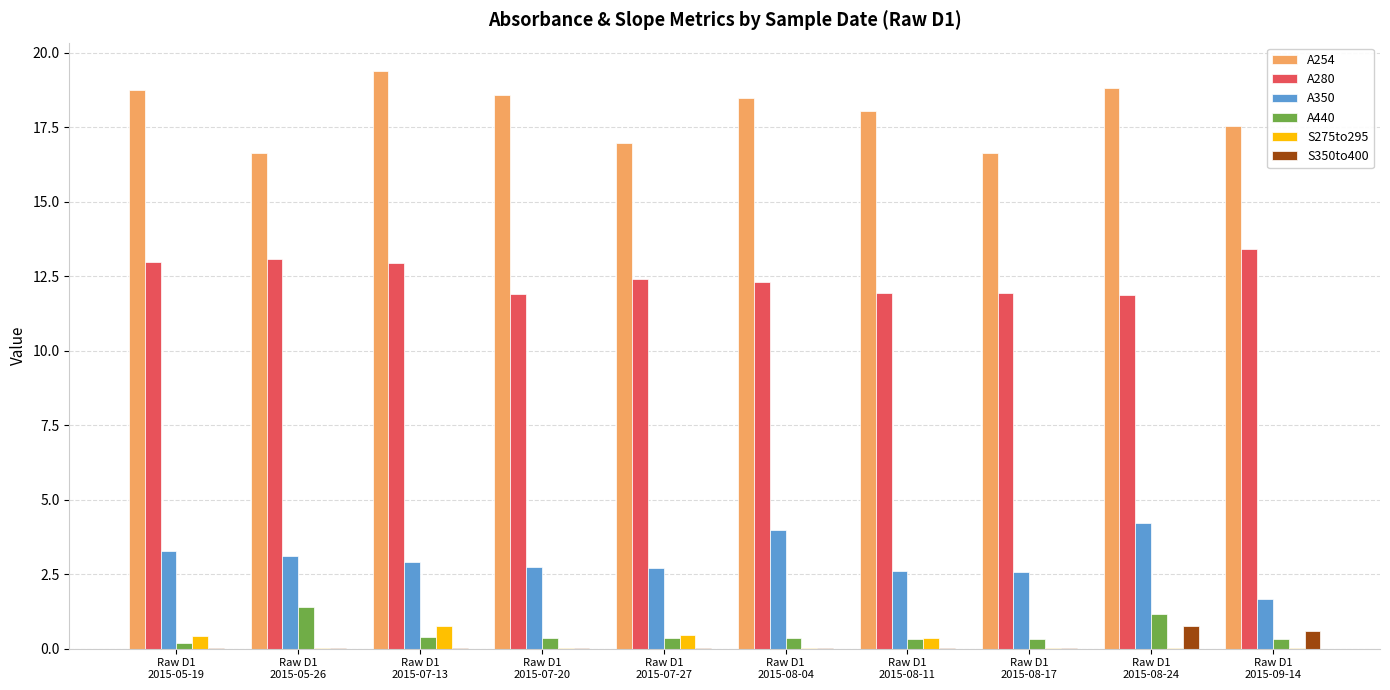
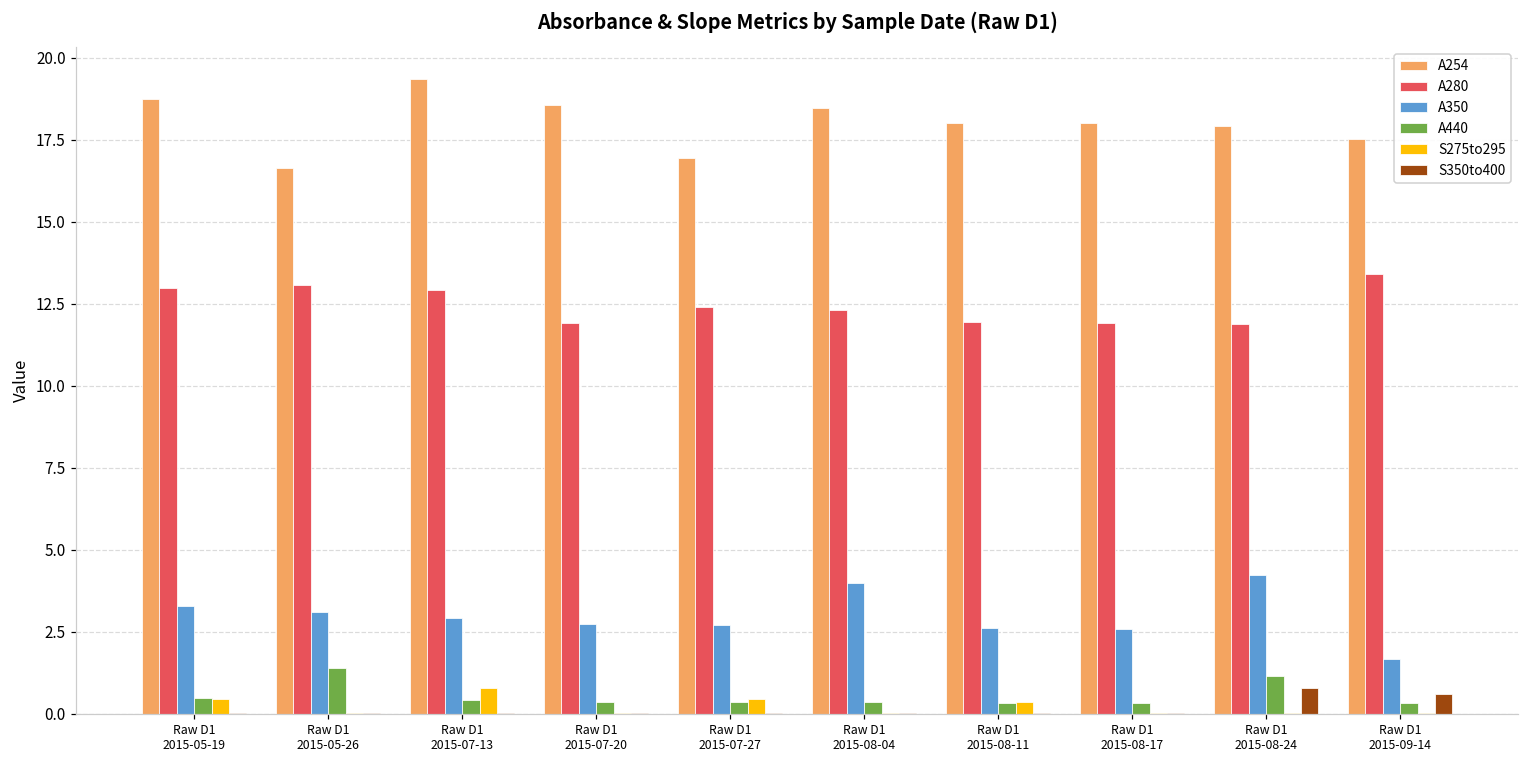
A440, Raw D1 2015-05-19: 0.2 -> 0.5
A254, Raw D1 2015-08-17: 16.6 -> 18.0
A254, Raw D1 2015-08-24: 18.8 -> 17.9
